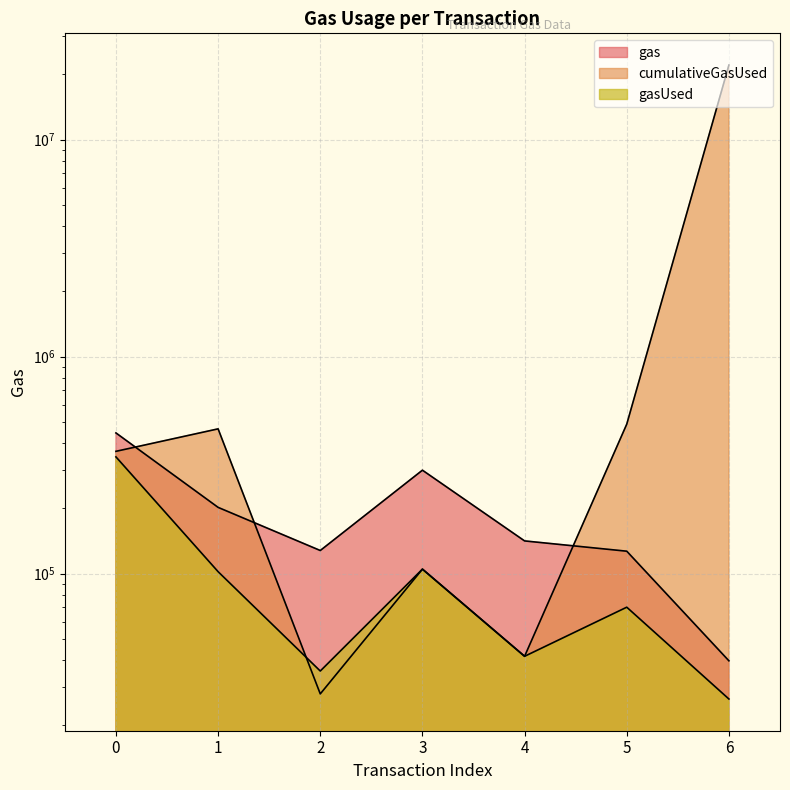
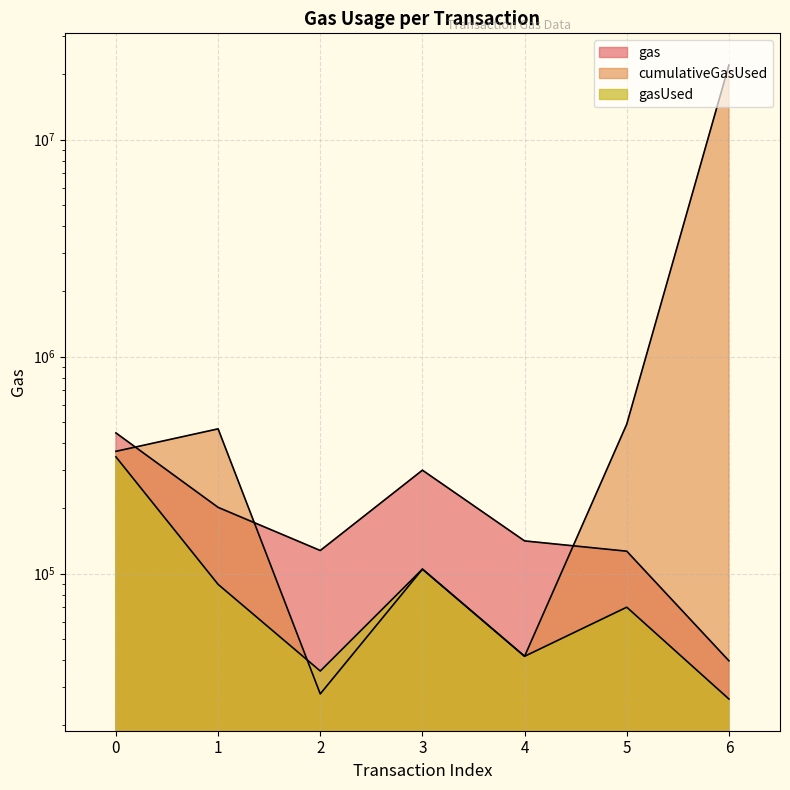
gasUsed, 1: 100000 -> 89000
